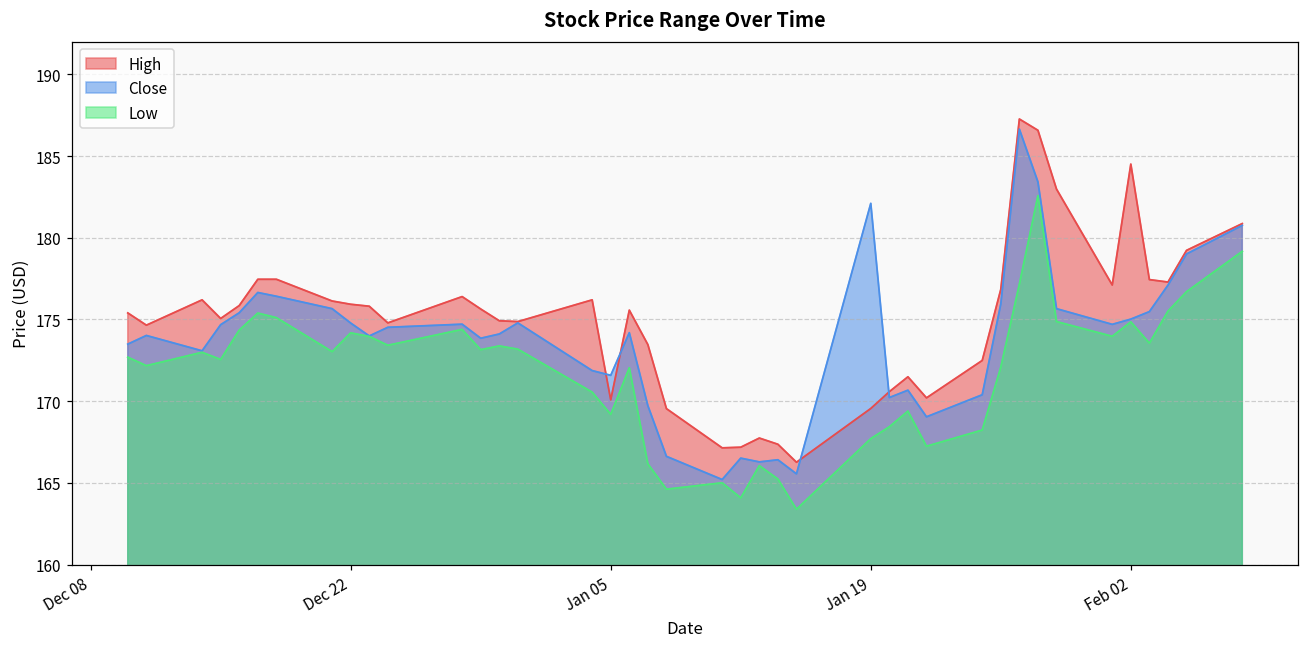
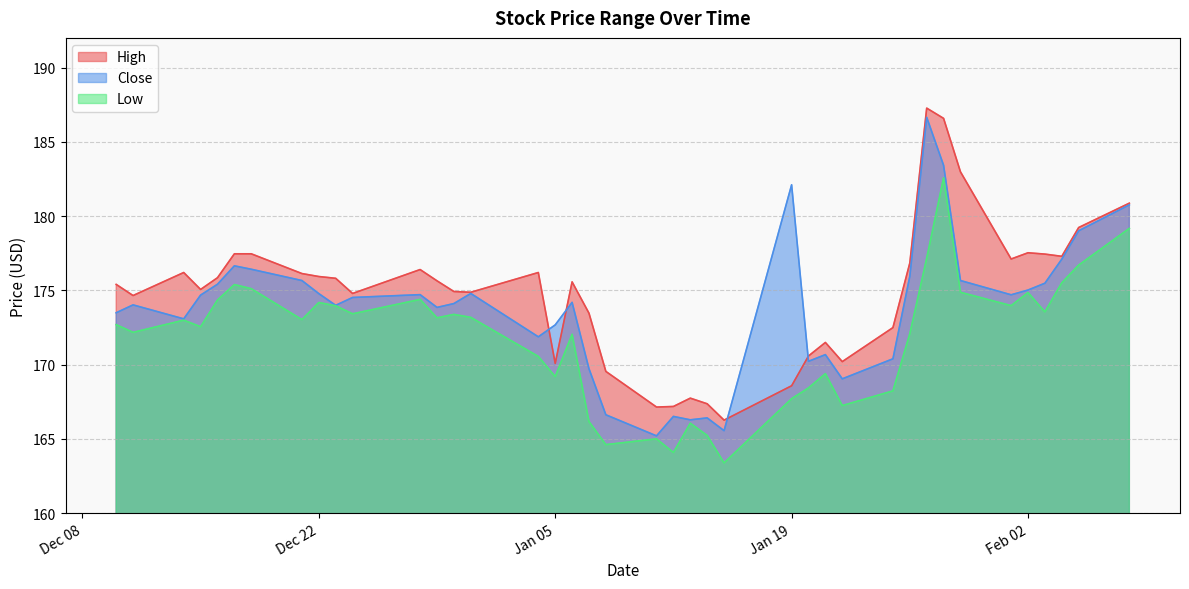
Close, Jan 05: 171.6 -> 172.7
High, Jan 19: 169.6 -> 168.6
High, Feb 02: 184.5 -> 177.5
